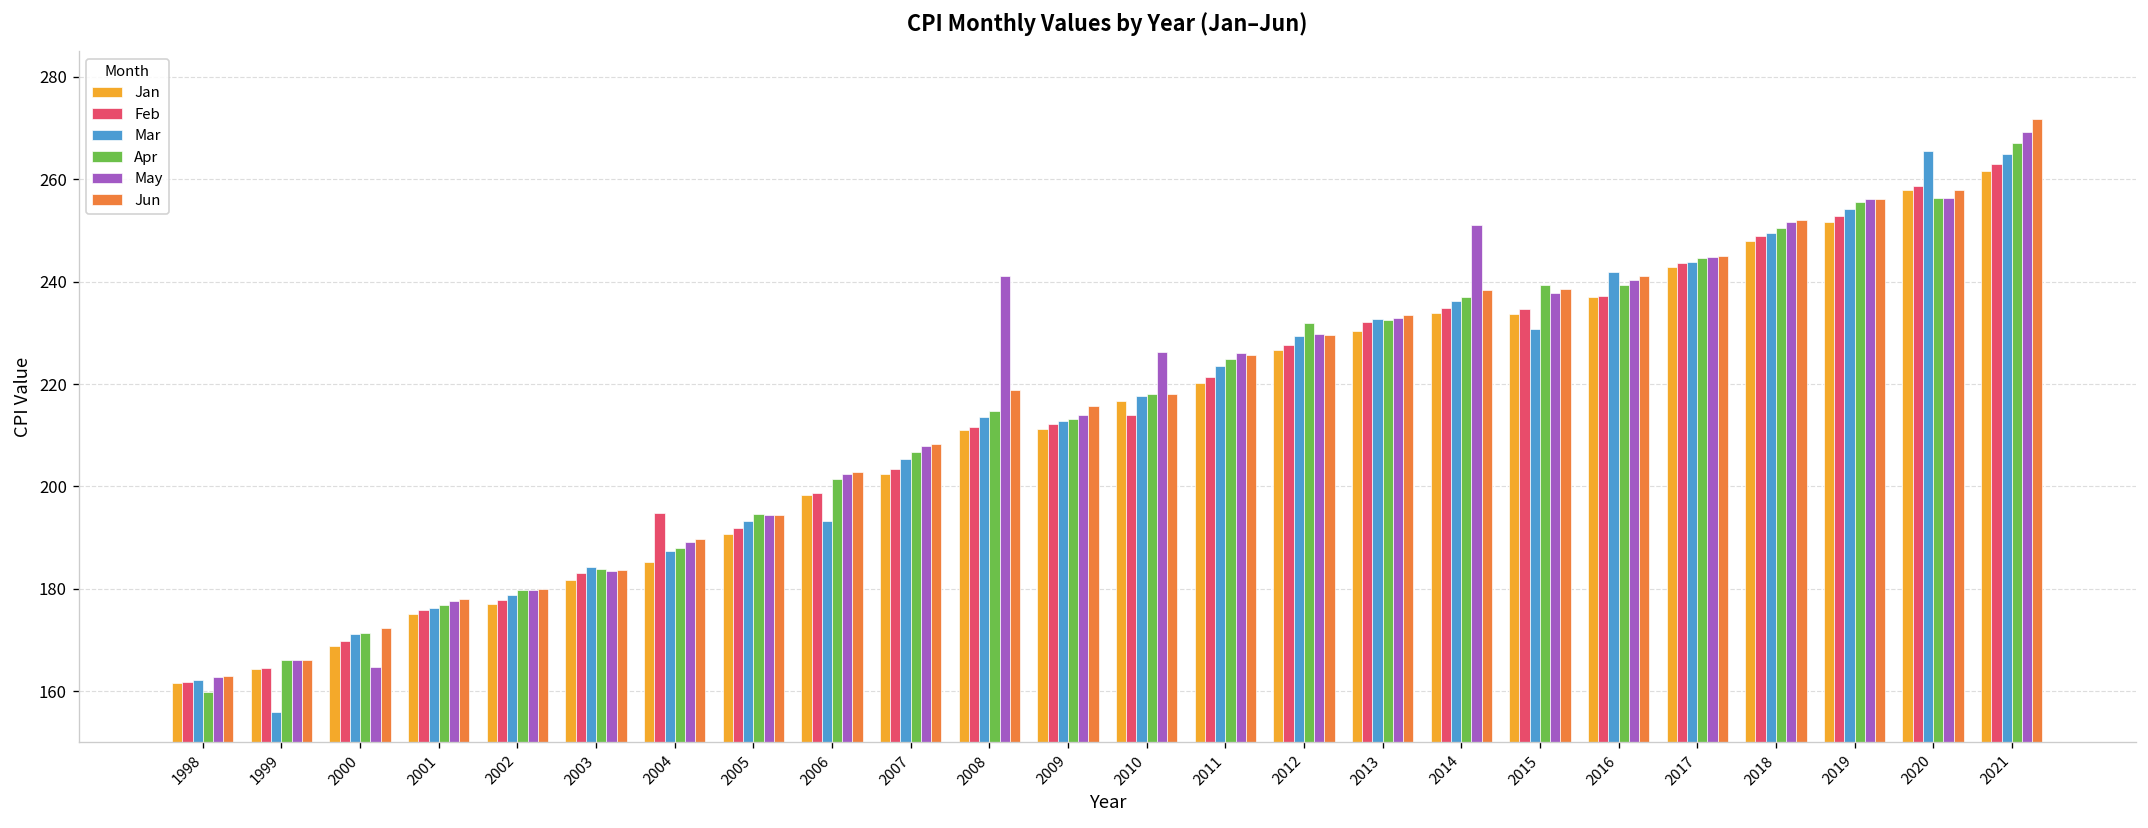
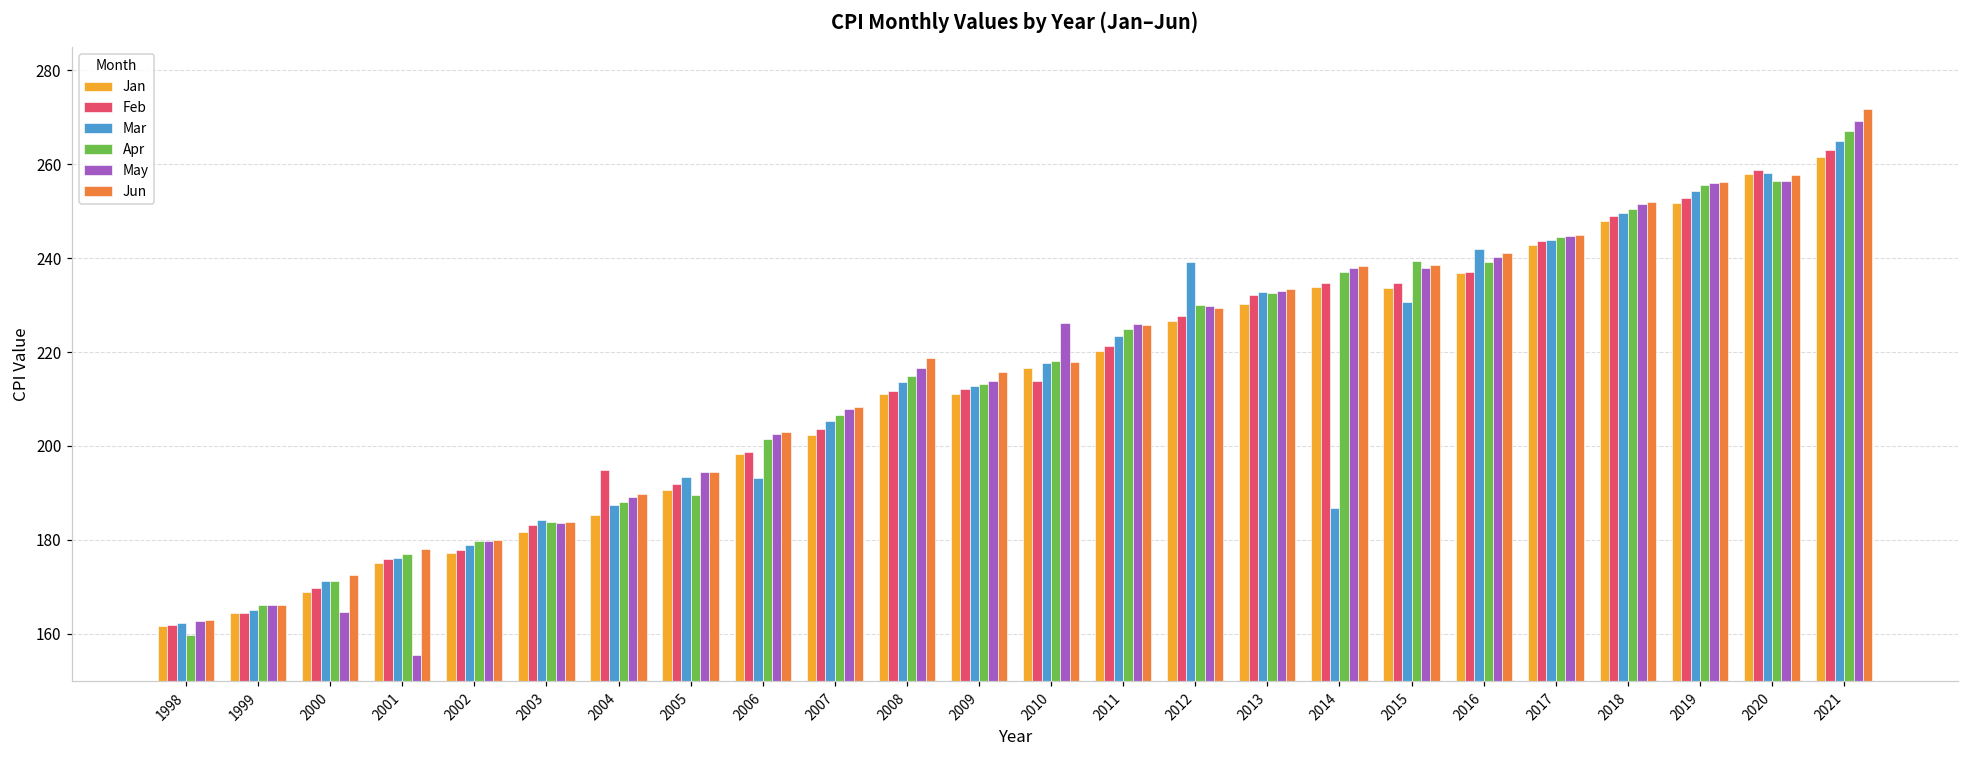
Mar, 1999: 156 -> 165
May, 2001: 178 -> 155
Apr, 2005: 195 -> 190
May, 2008: 241 -> 217
Mar, 2012: 229 -> 239
Apr, 2012: 232 -> 230
Mar, 2014: 236 -> 187
May, 2014: 251 -> 238
Mar, 2020: 265 -> 258
